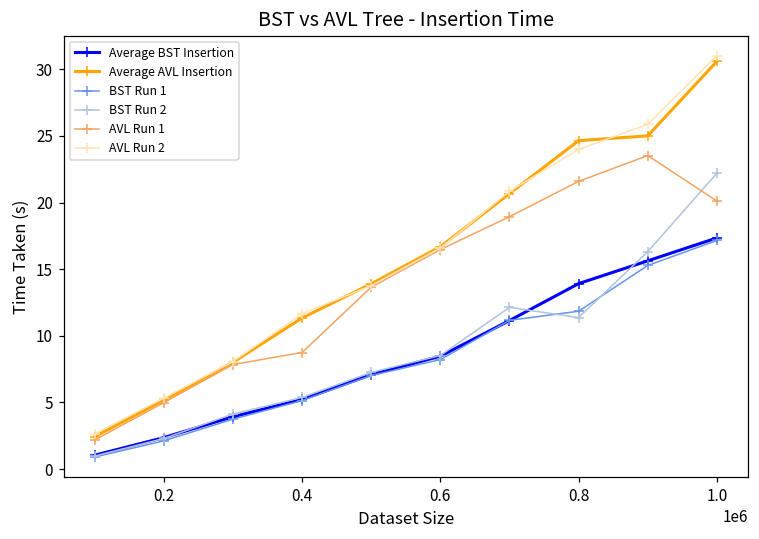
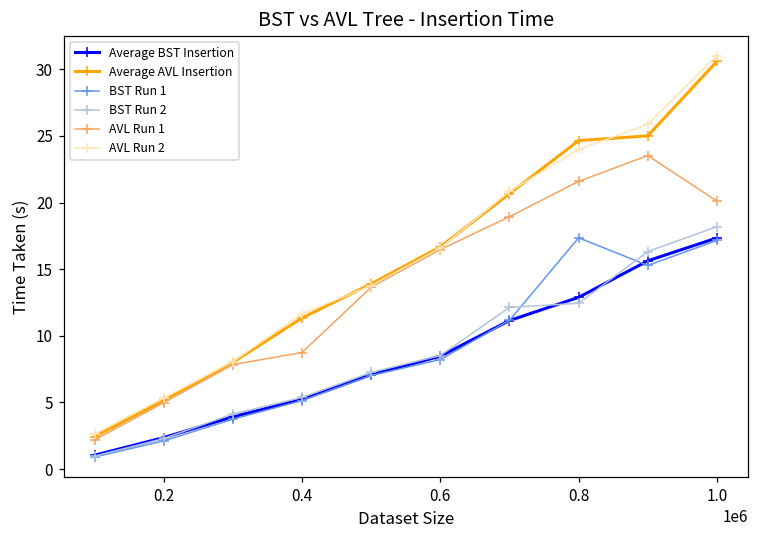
Average BST Insertion, 0.8: 13.9 -> 12.9
BST Run 1, 0.8: 11.8 -> 17.4
BST Run 2, 0.8: 11.4 -> 12.4
BST Run 2, 1.0: 22.2 -> 18.2
